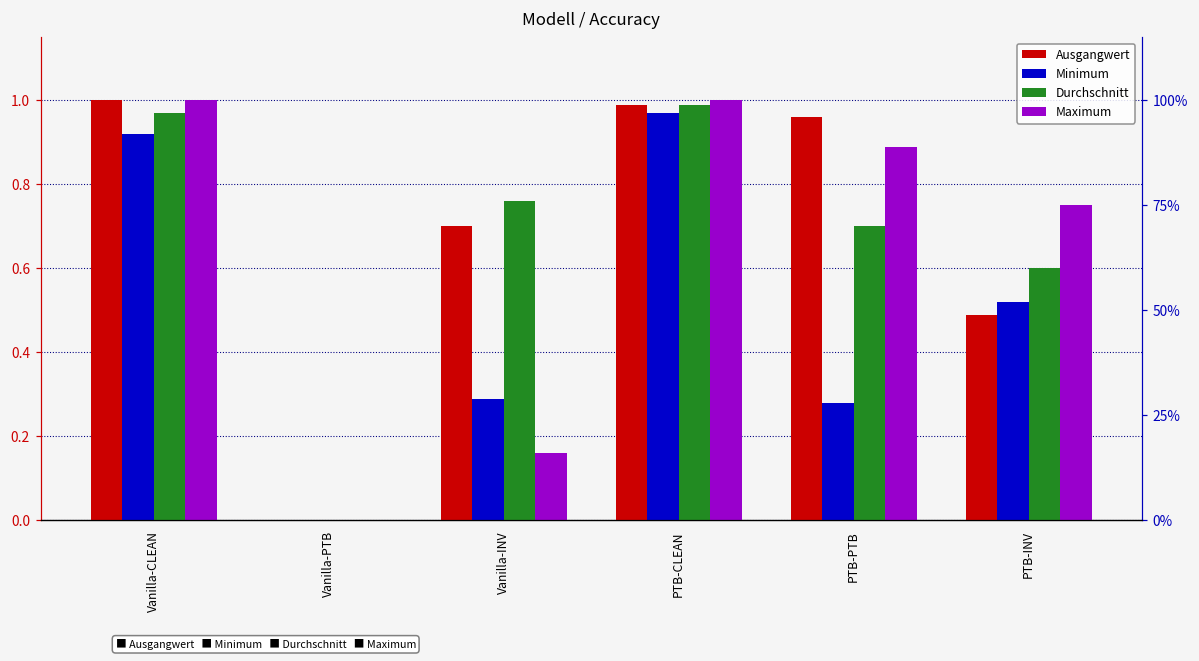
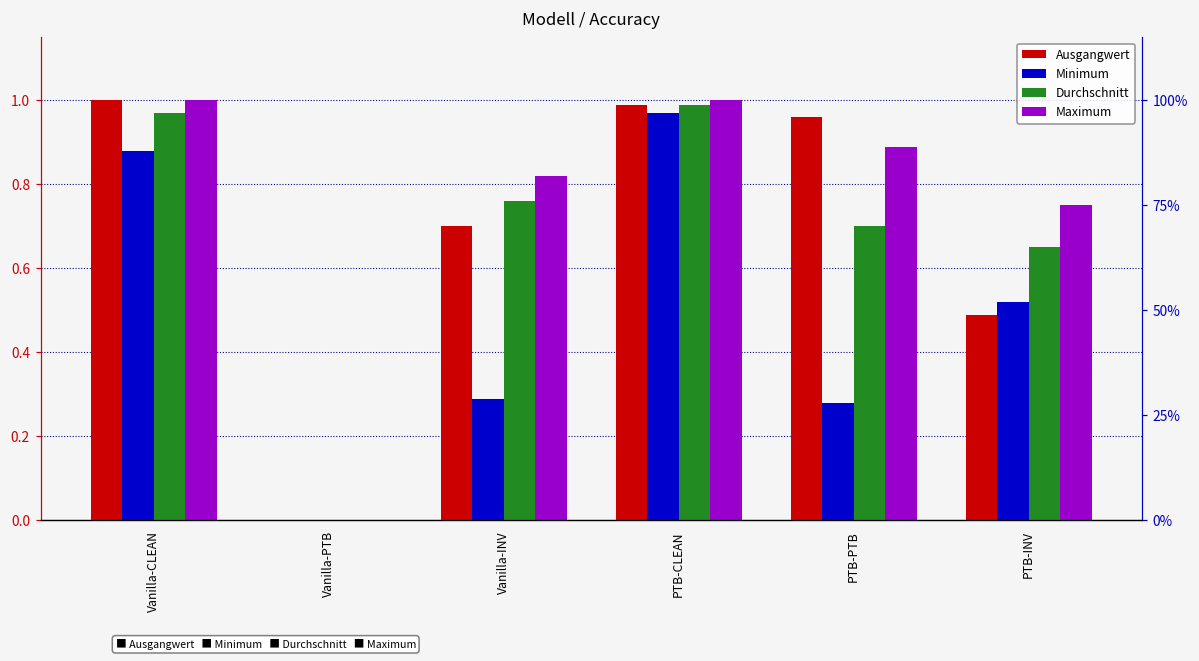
Minimum, Vanilla-CLEAN: 0.92 -> 0.88
Maximum, Vanilla-INV: 0.16 -> 0.82
Durchschnitt, PTB-INV: 0.60 -> 0.65
